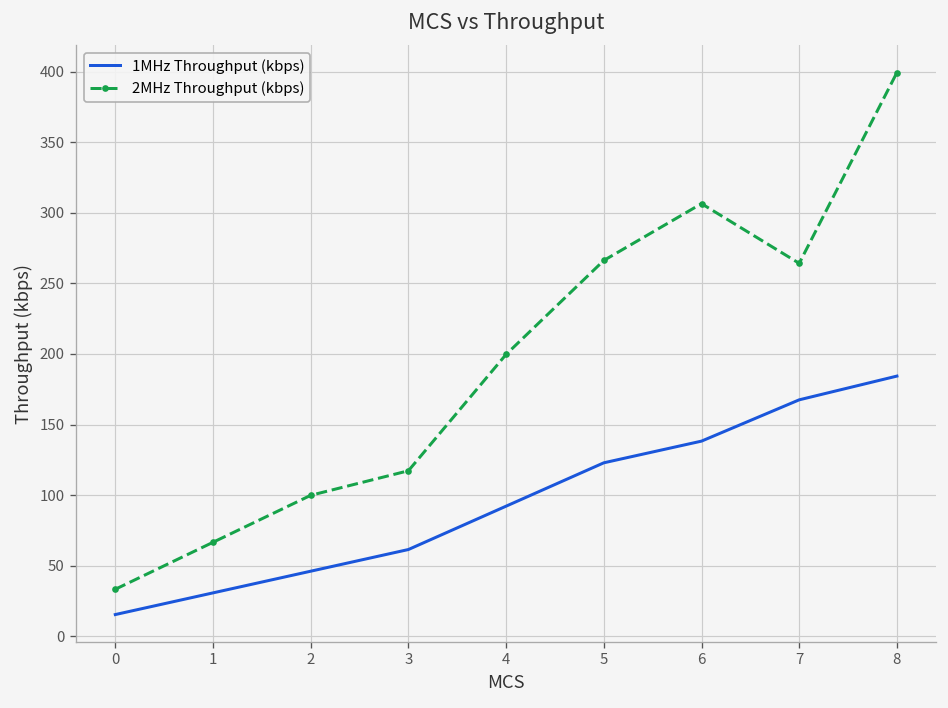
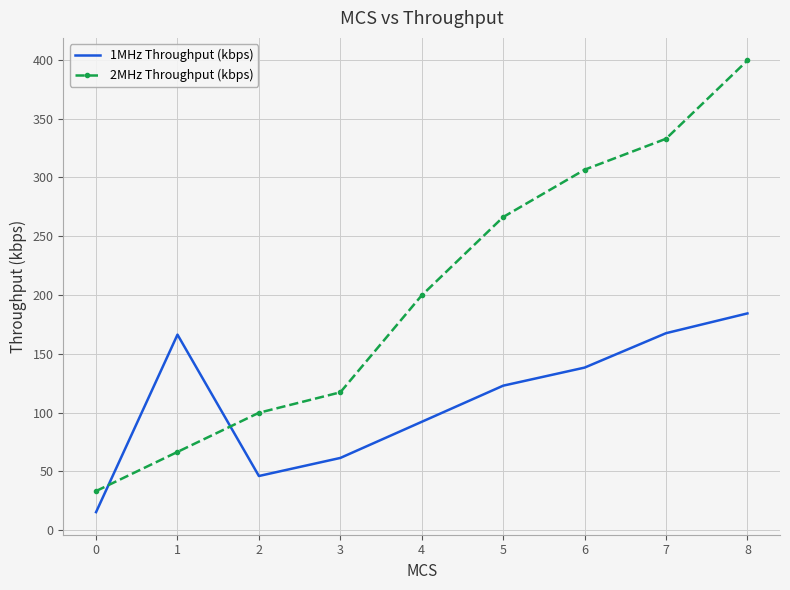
1MHz Throughput (kbps), 1: 31 -> 166
2MHz Throughput (kbps), 7: 264 -> 333
